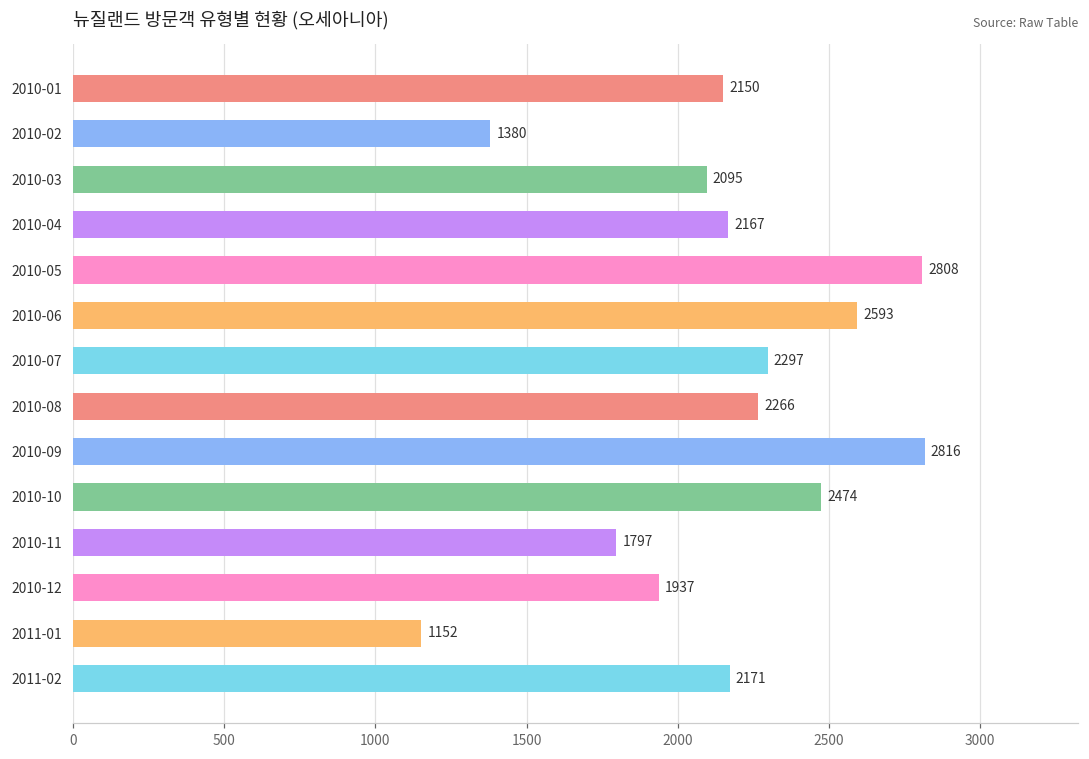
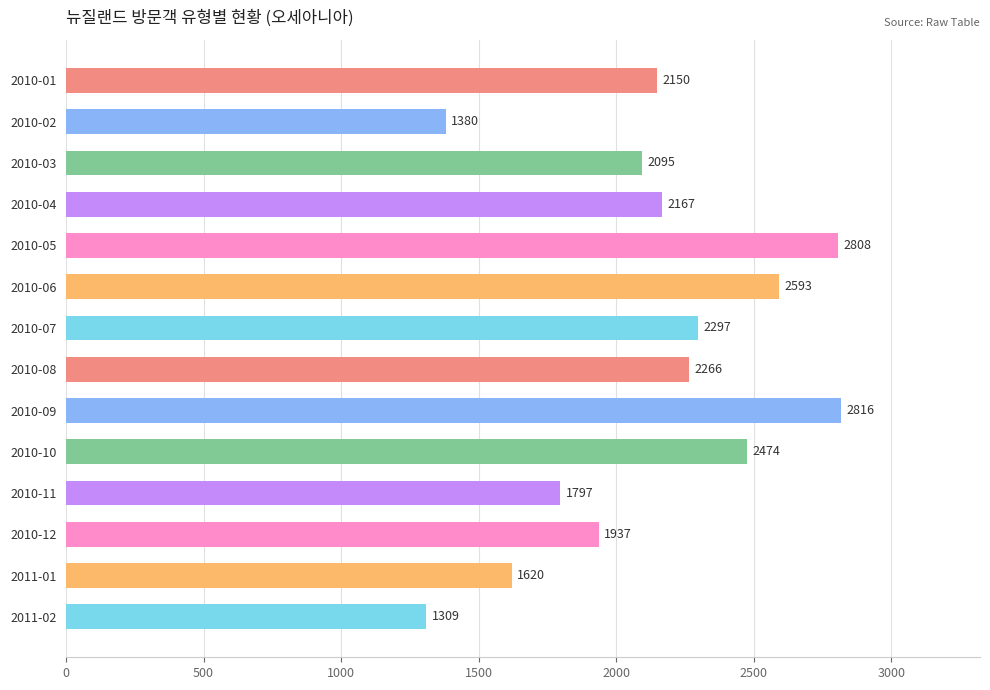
2011-01: 1152 -> 1620
2011-02: 2171 -> 1309
